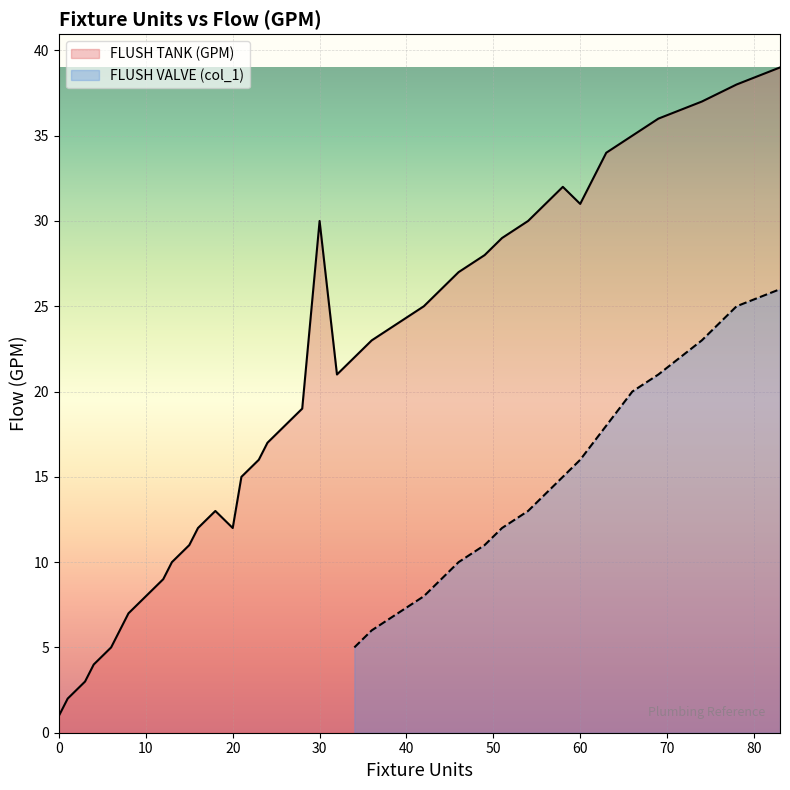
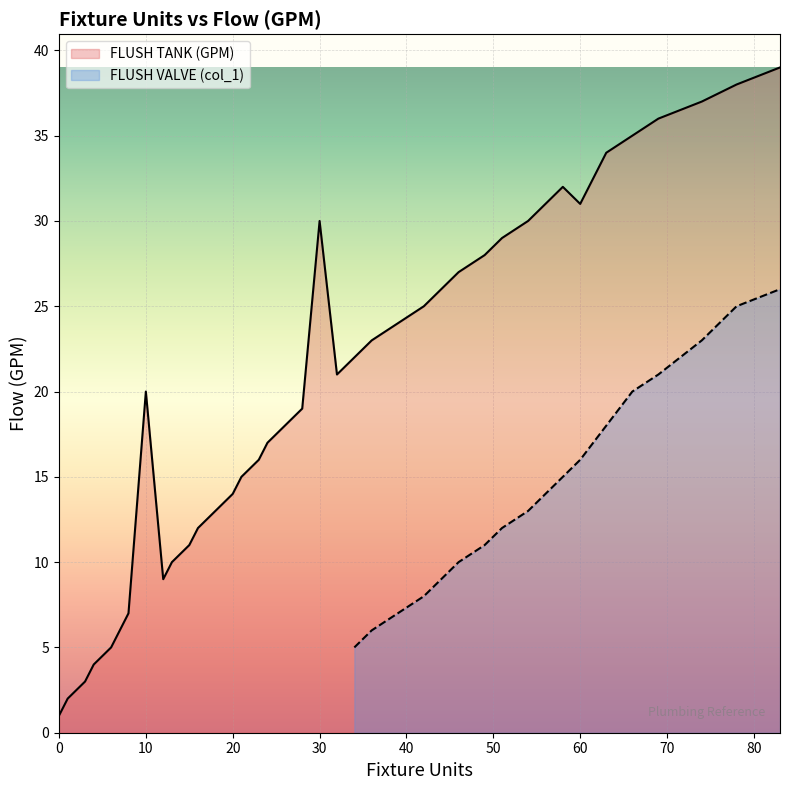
FLUSH TANK (GPM), 10: 8 -> 20
FLUSH TANK (GPM), 20: 12 -> 14
